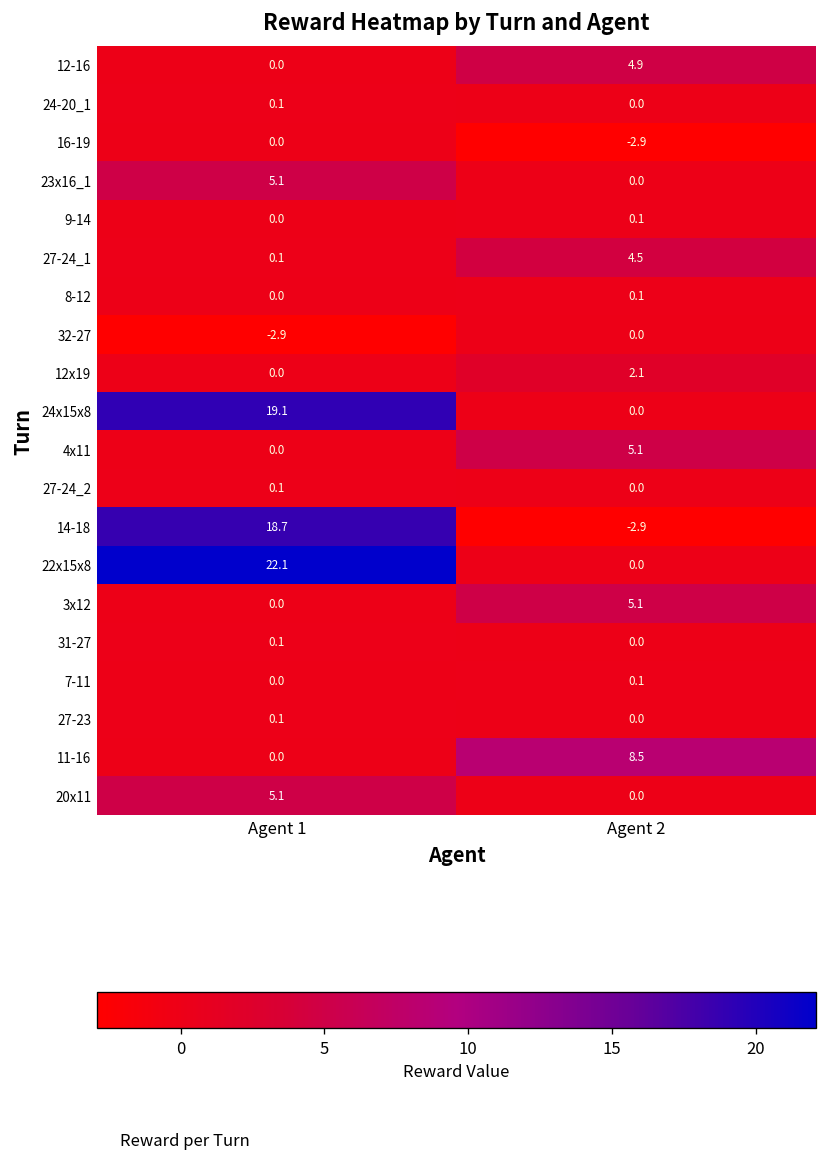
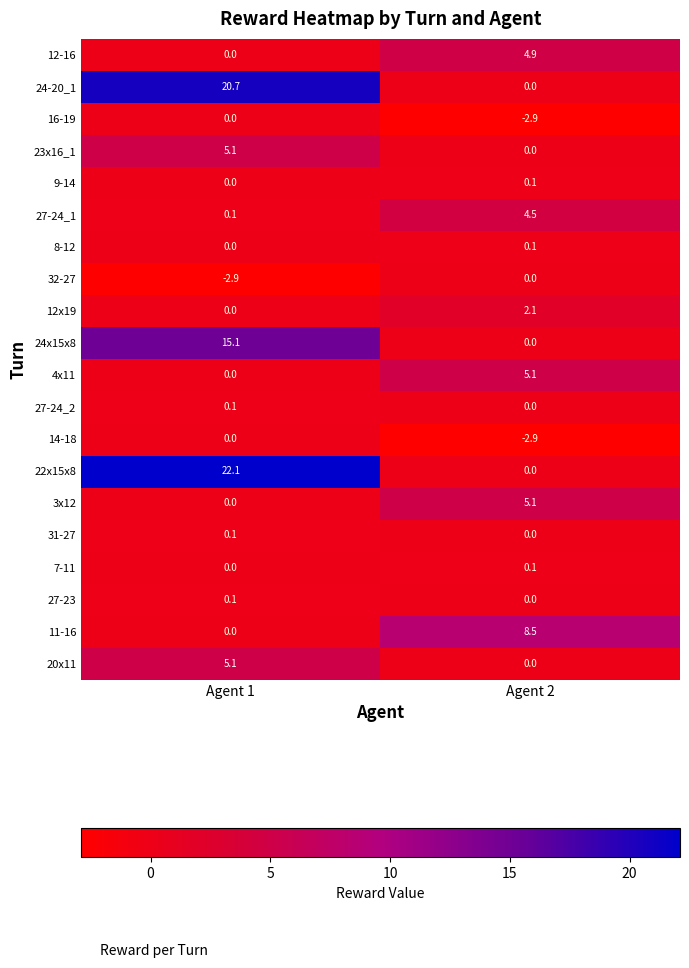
24-20_1, Agent 1: 0.1 -> 20.7
24x15x8, Agent 1: 19.1 -> 15.1
14-18, Agent 1: 18.7 -> 0.0
